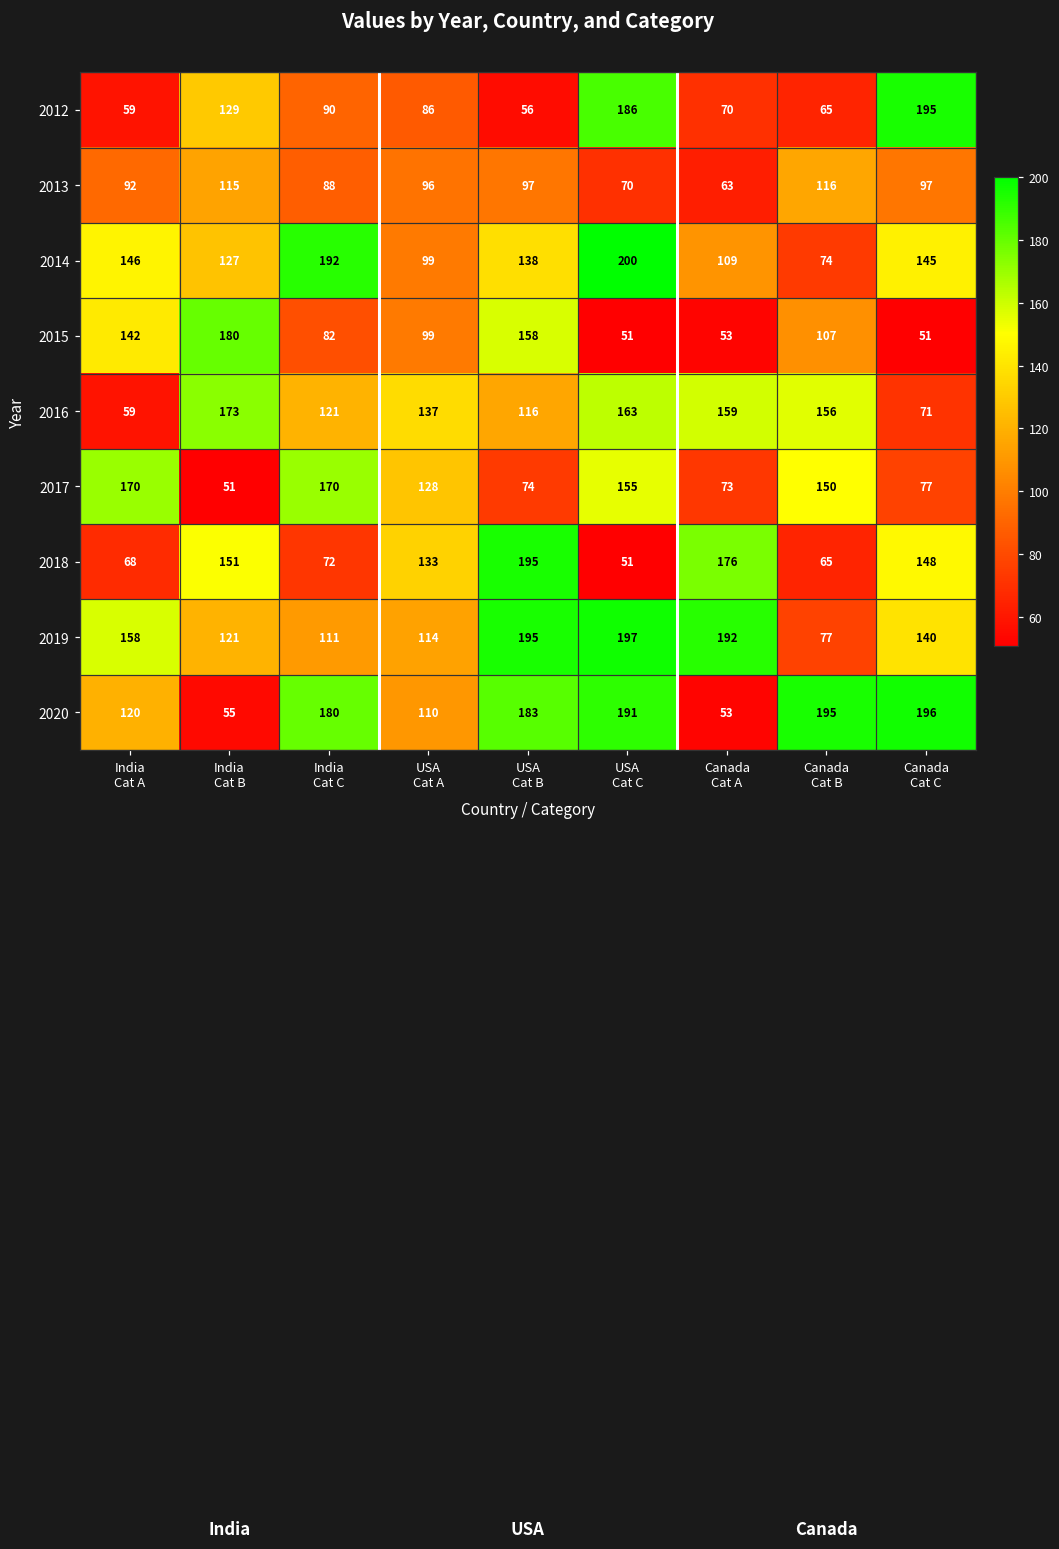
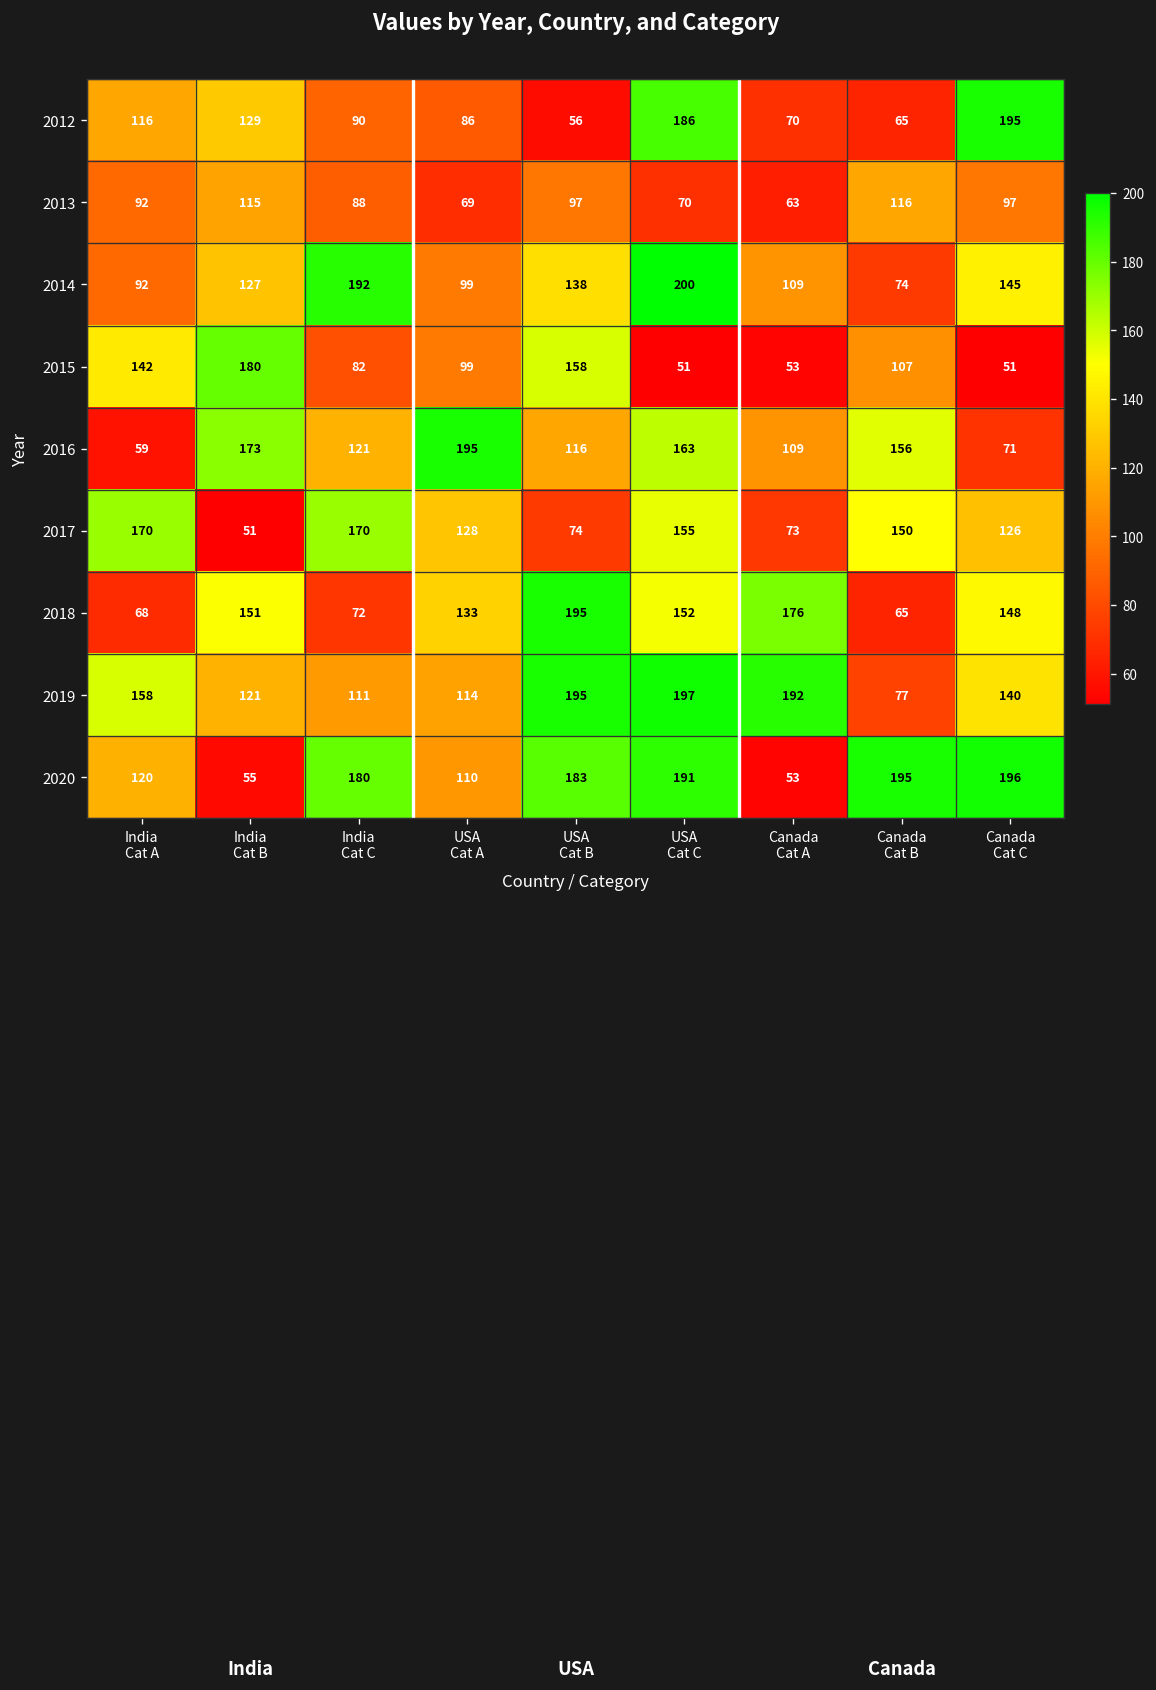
2012, India Cat A: 59 -> 116
2013, USA Cat A: 96 -> 69
2014, India Cat A: 146 -> 92
2016, USA Cat A: 137 -> 195
2016, Canada Cat A: 159 -> 109
2017, Canada Cat C: 77 -> 126
2018, USA Cat C: 51 -> 152
